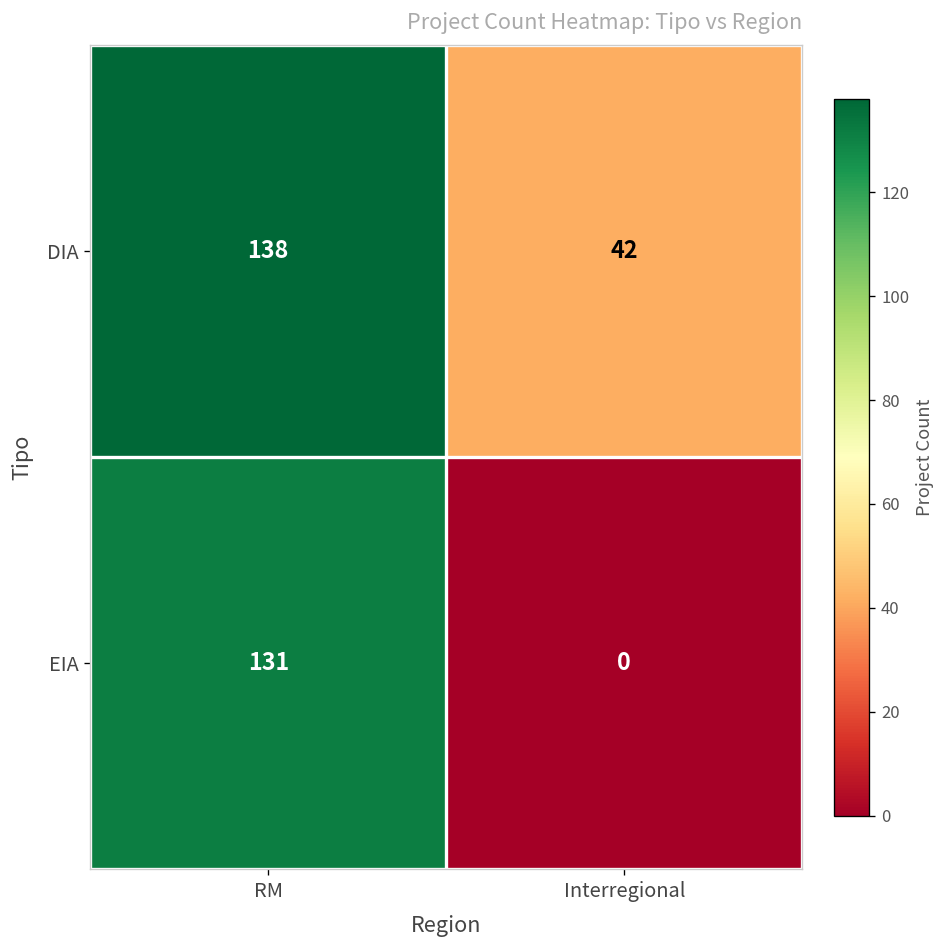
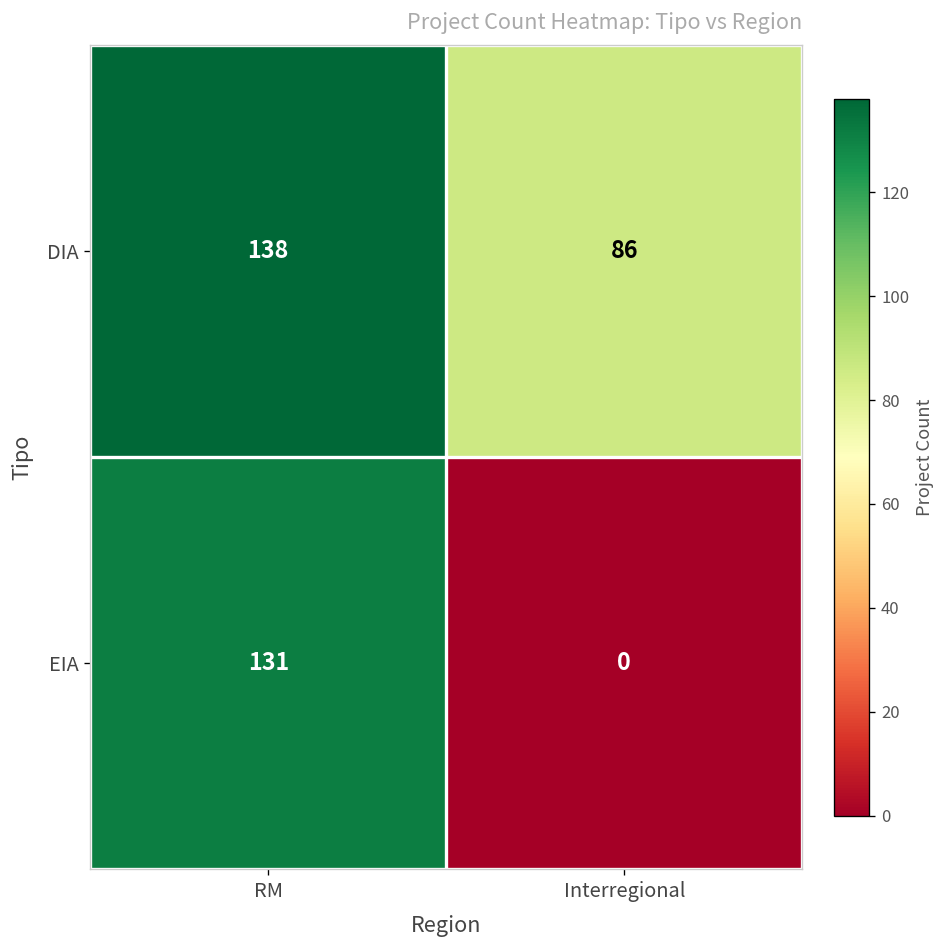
DIA, Interregional: 42 -> 86
